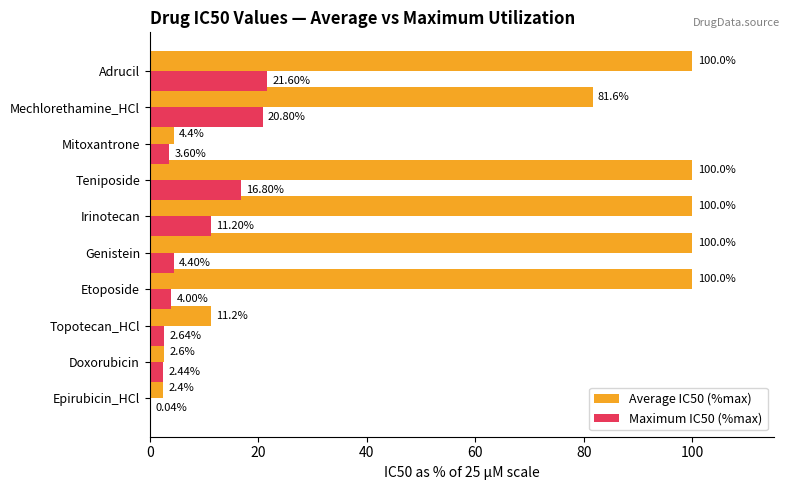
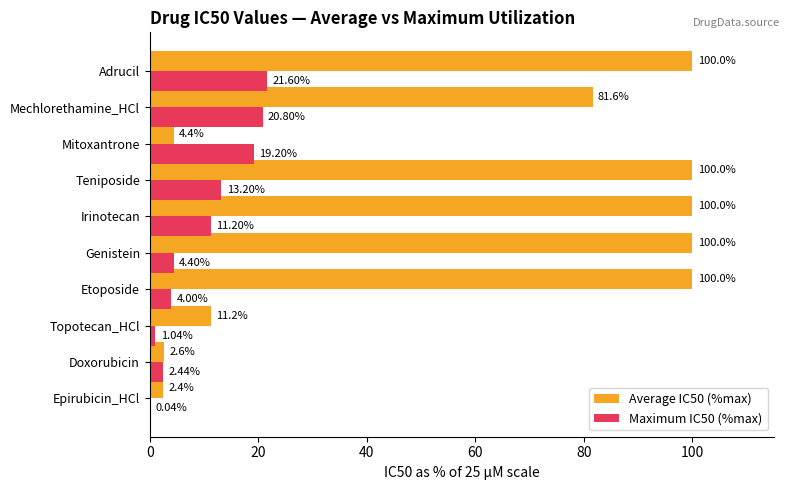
Maximum IC50 (%max), Mitoxantrone: 3.60% -> 19.20%
Maximum IC50 (%max), Teniposide: 16.80% -> 13.20%
Maximum IC50 (%max), Topotecan_HCl: 2.64% -> 1.04%
